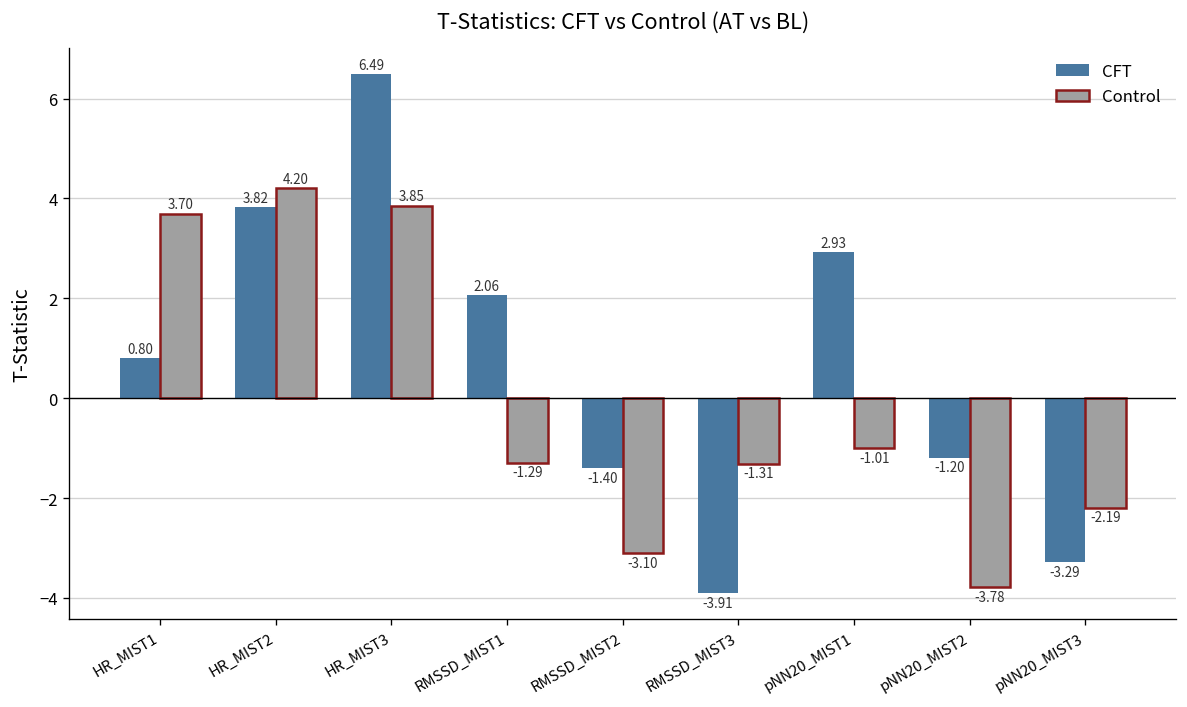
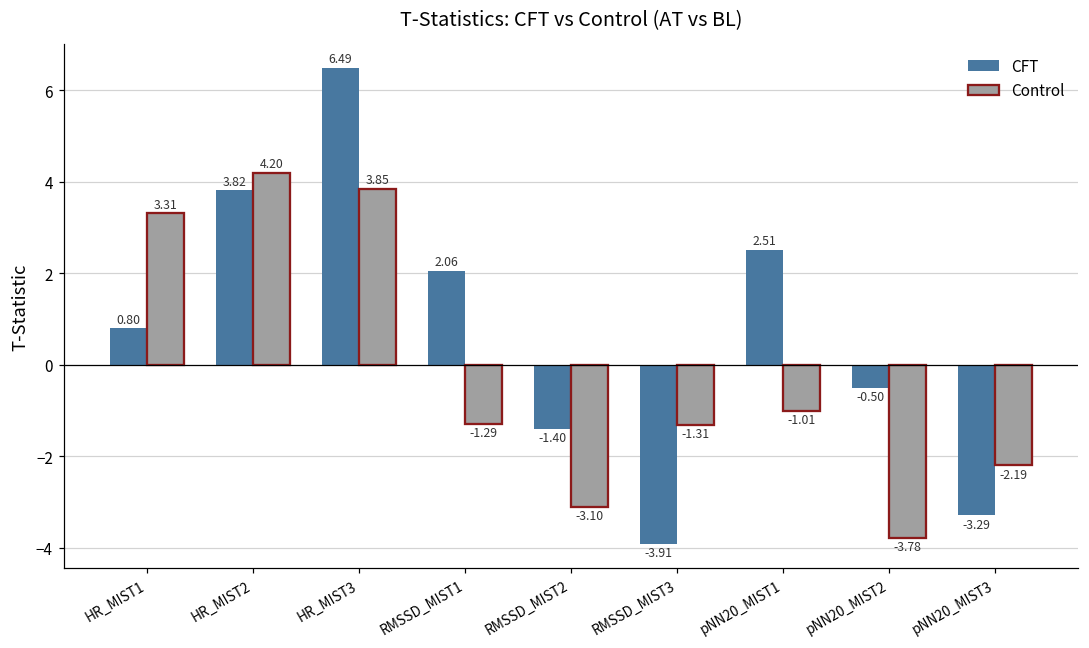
Control, HR_MIST1: 3.70 -> 3.31
CFT, pNN20_MIST1: 2.93 -> 2.51
CFT, pNN20_MIST2: -1.20 -> -0.50
